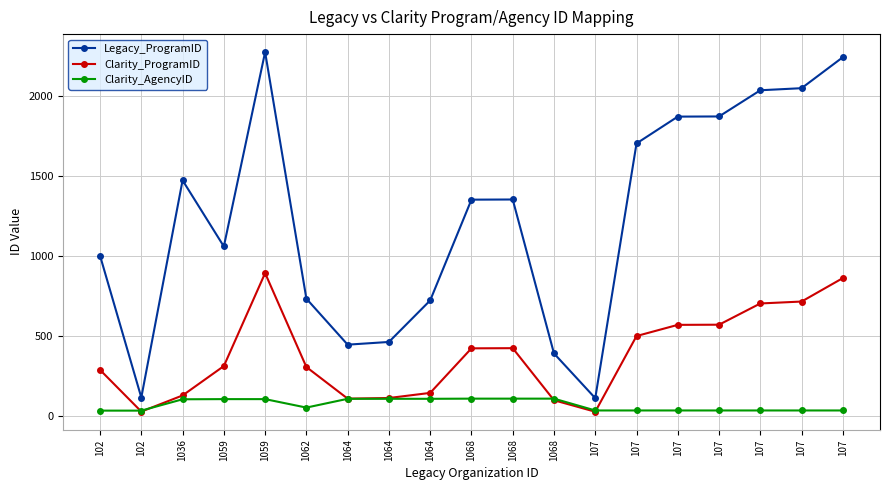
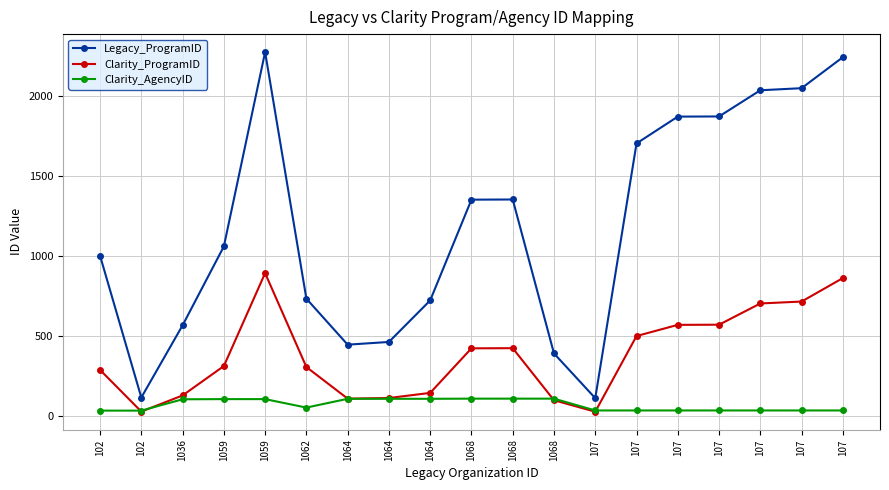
Legacy_ProgramID, 1036: 1470 -> 570
